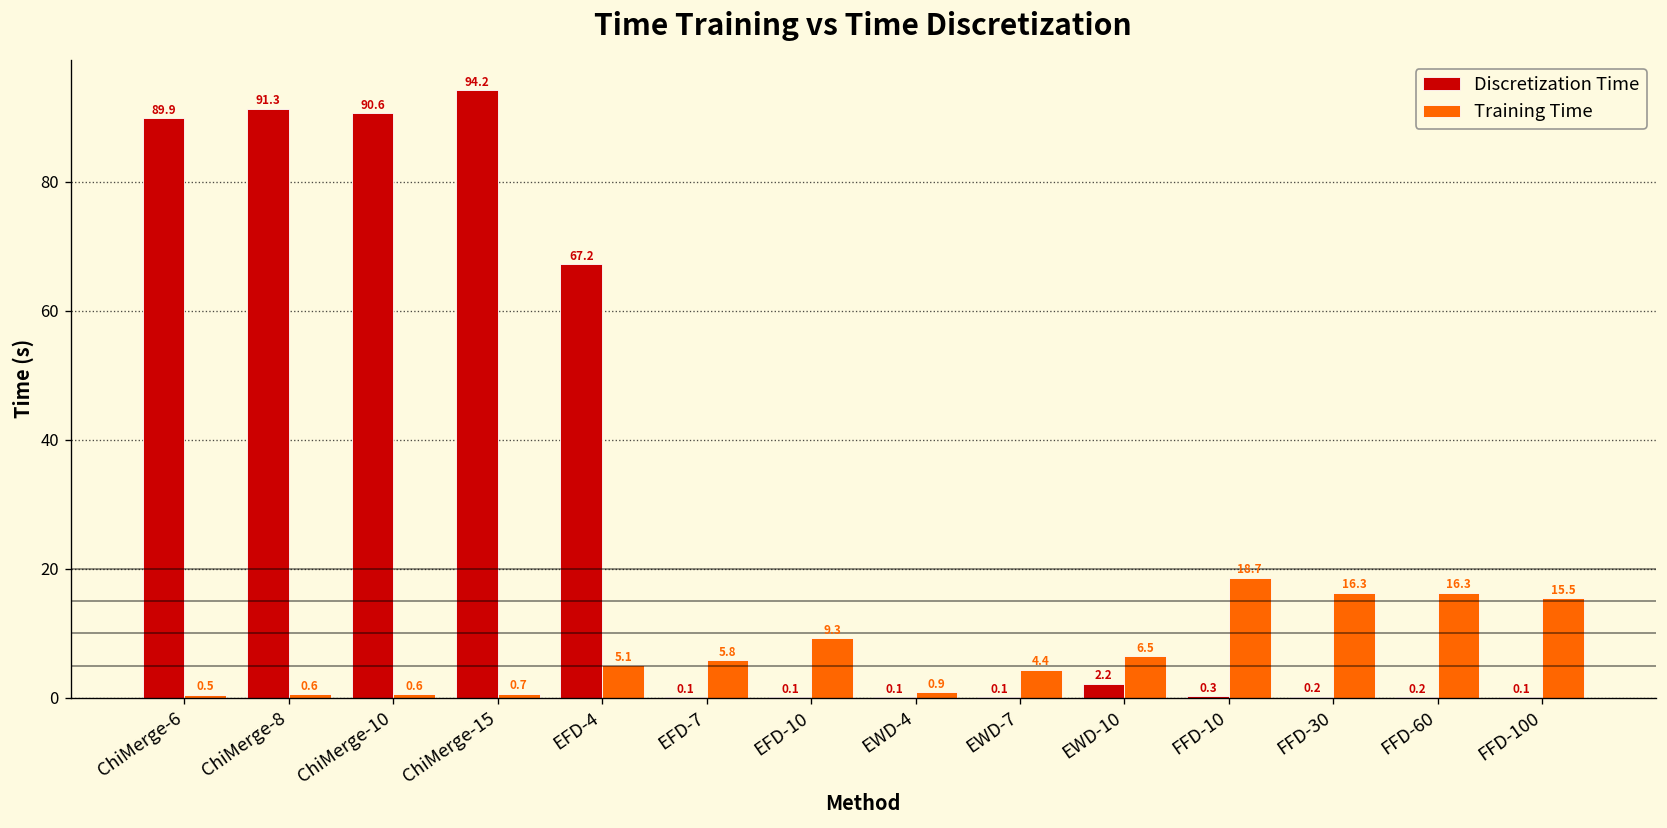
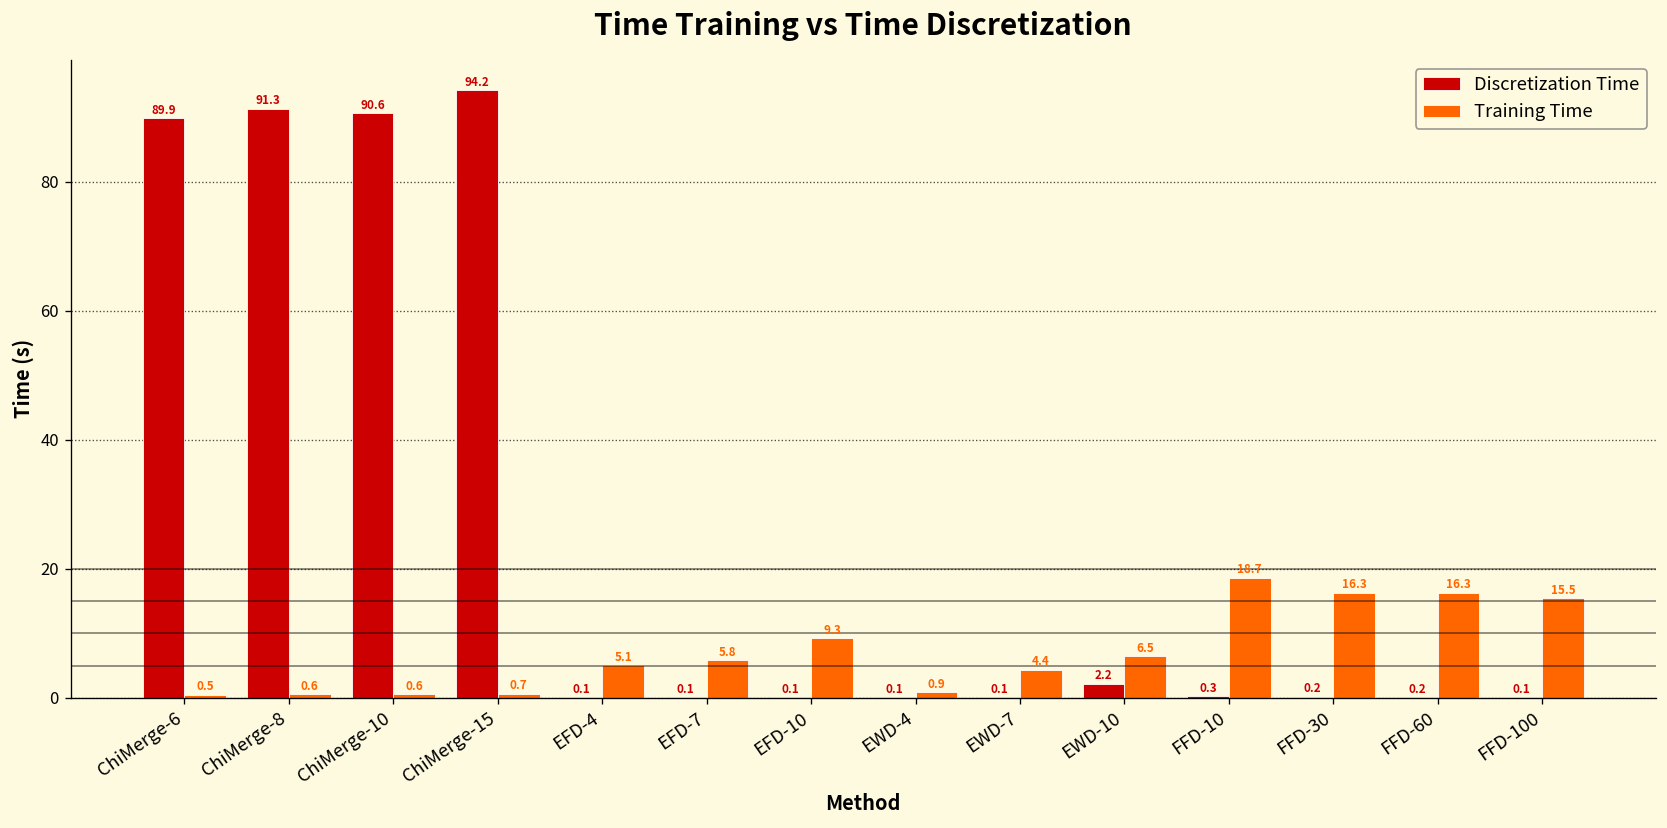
Discretization Time, EFD-4: 67.2 -> 0.1
